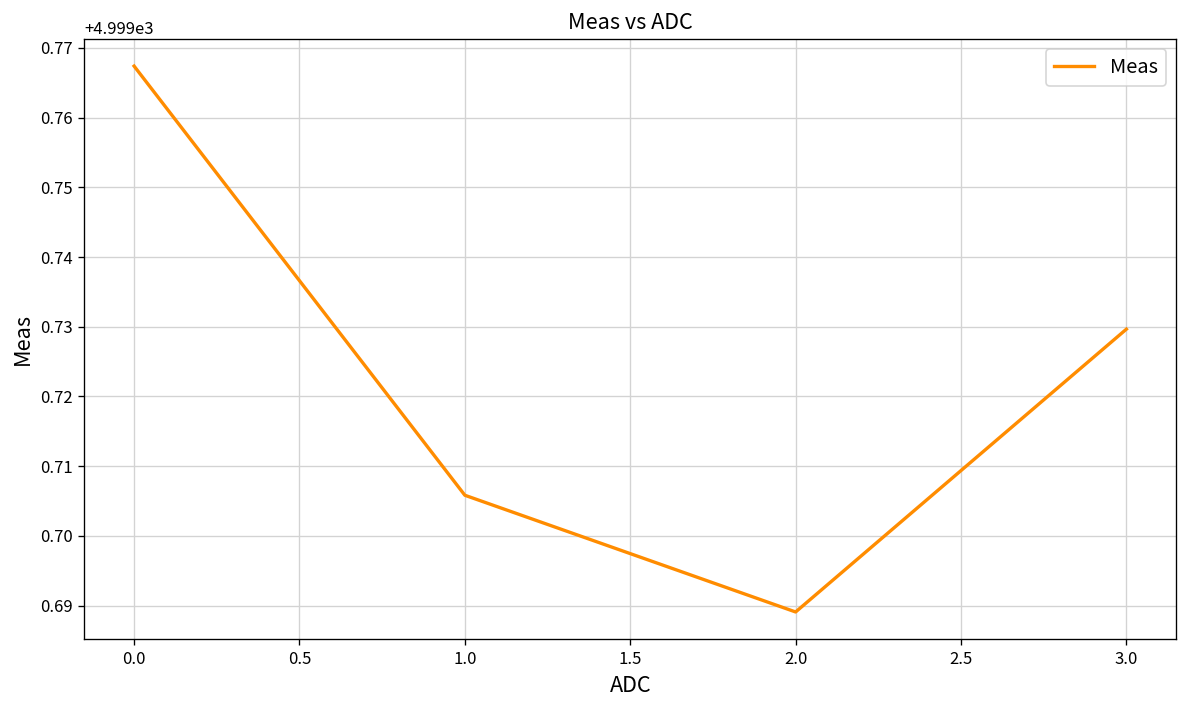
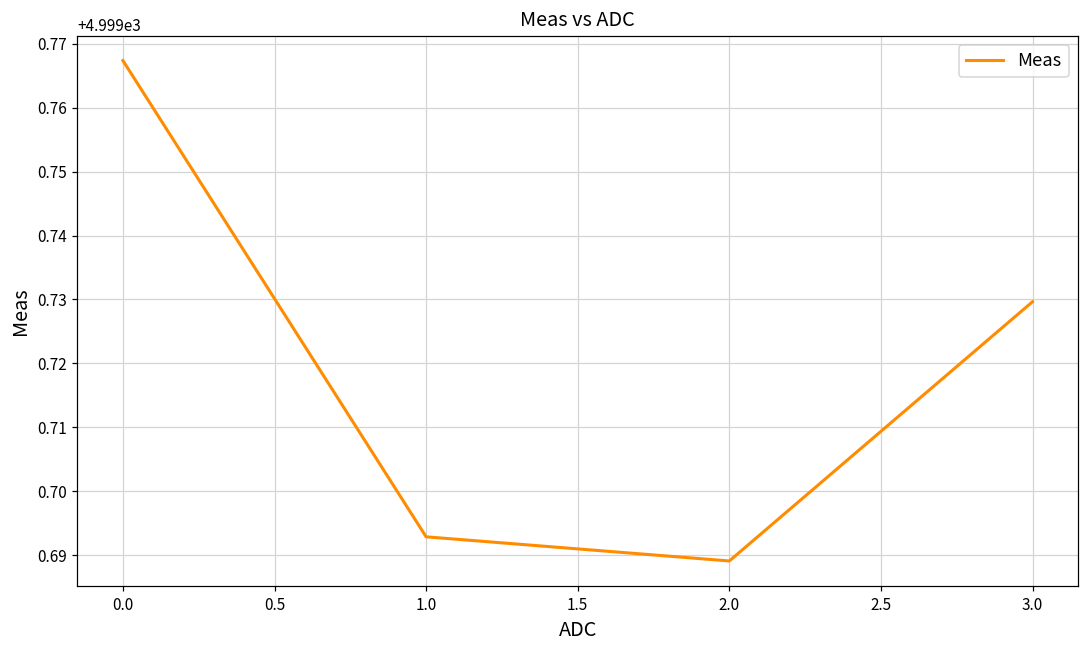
1.0: 4999.706 -> 4999.693
